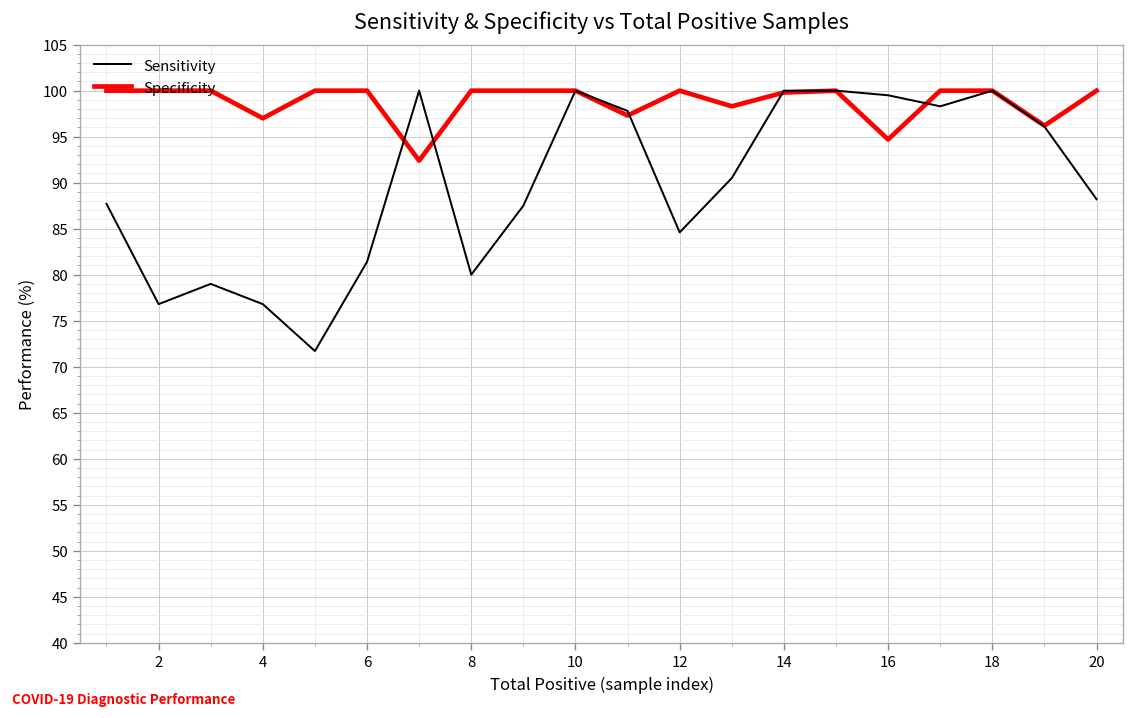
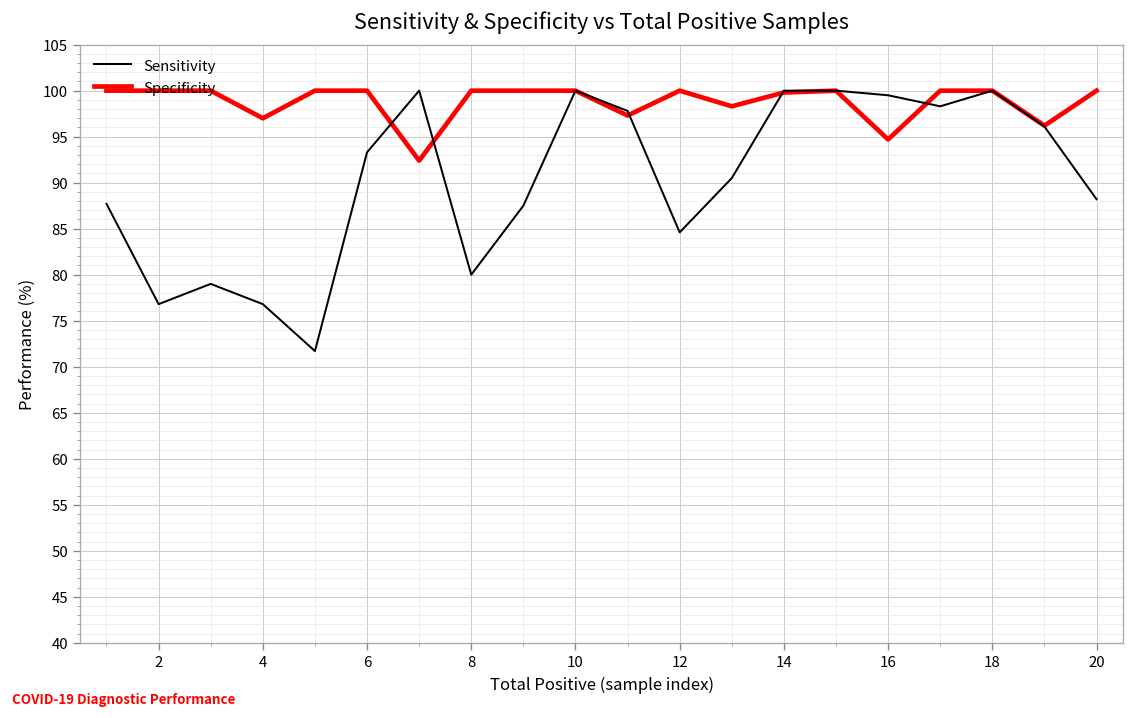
Sensitivity, 6: 81 -> 93
